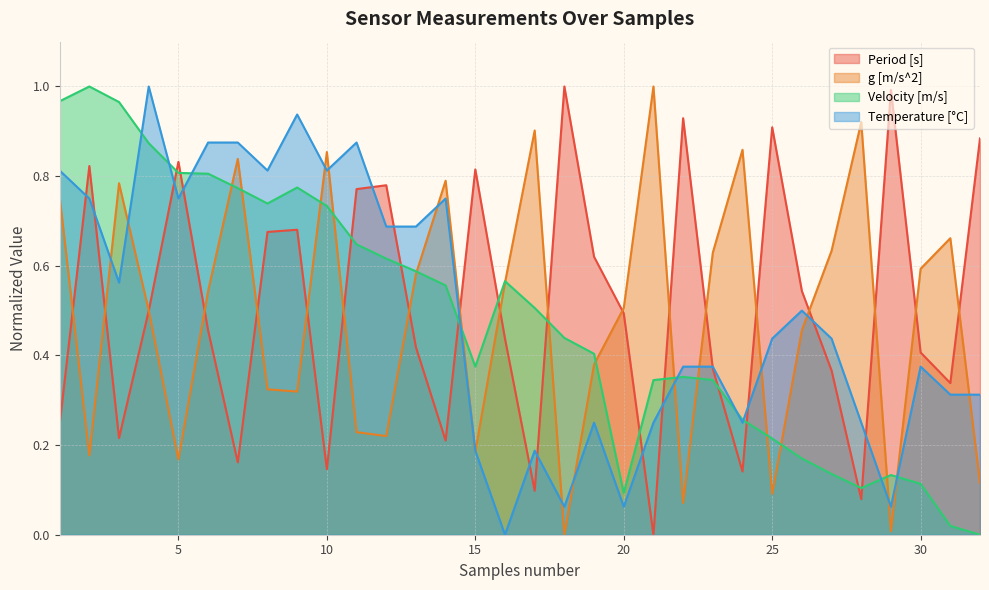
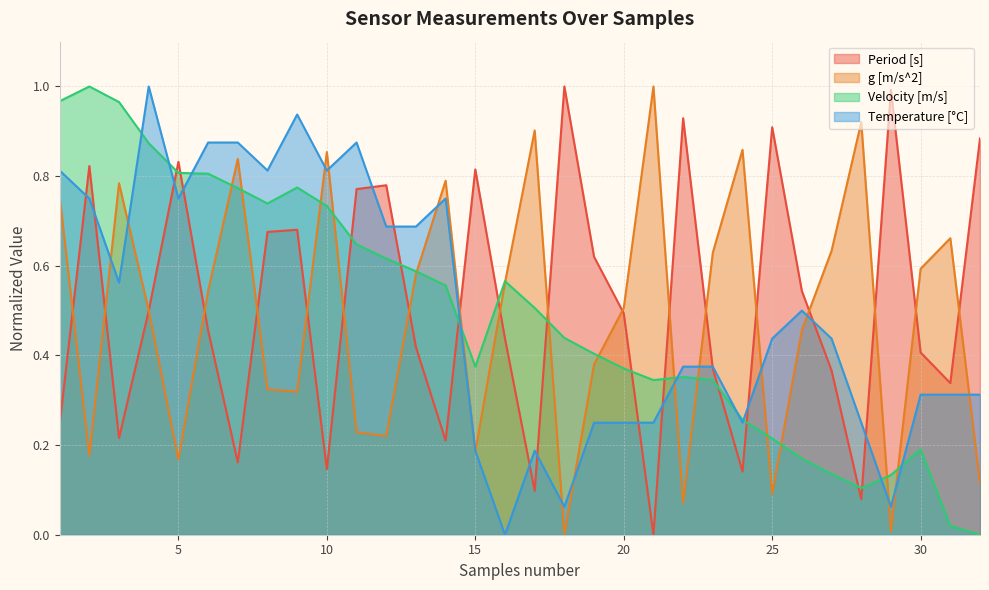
Velocity [m/s], 20: 0.09 -> 0.37
Temperature [°C], 20: 0.06 -> 0.25
Velocity [m/s], 30: 0.11 -> 0.19
Temperature [°C], 30: 0.38 -> 0.31
